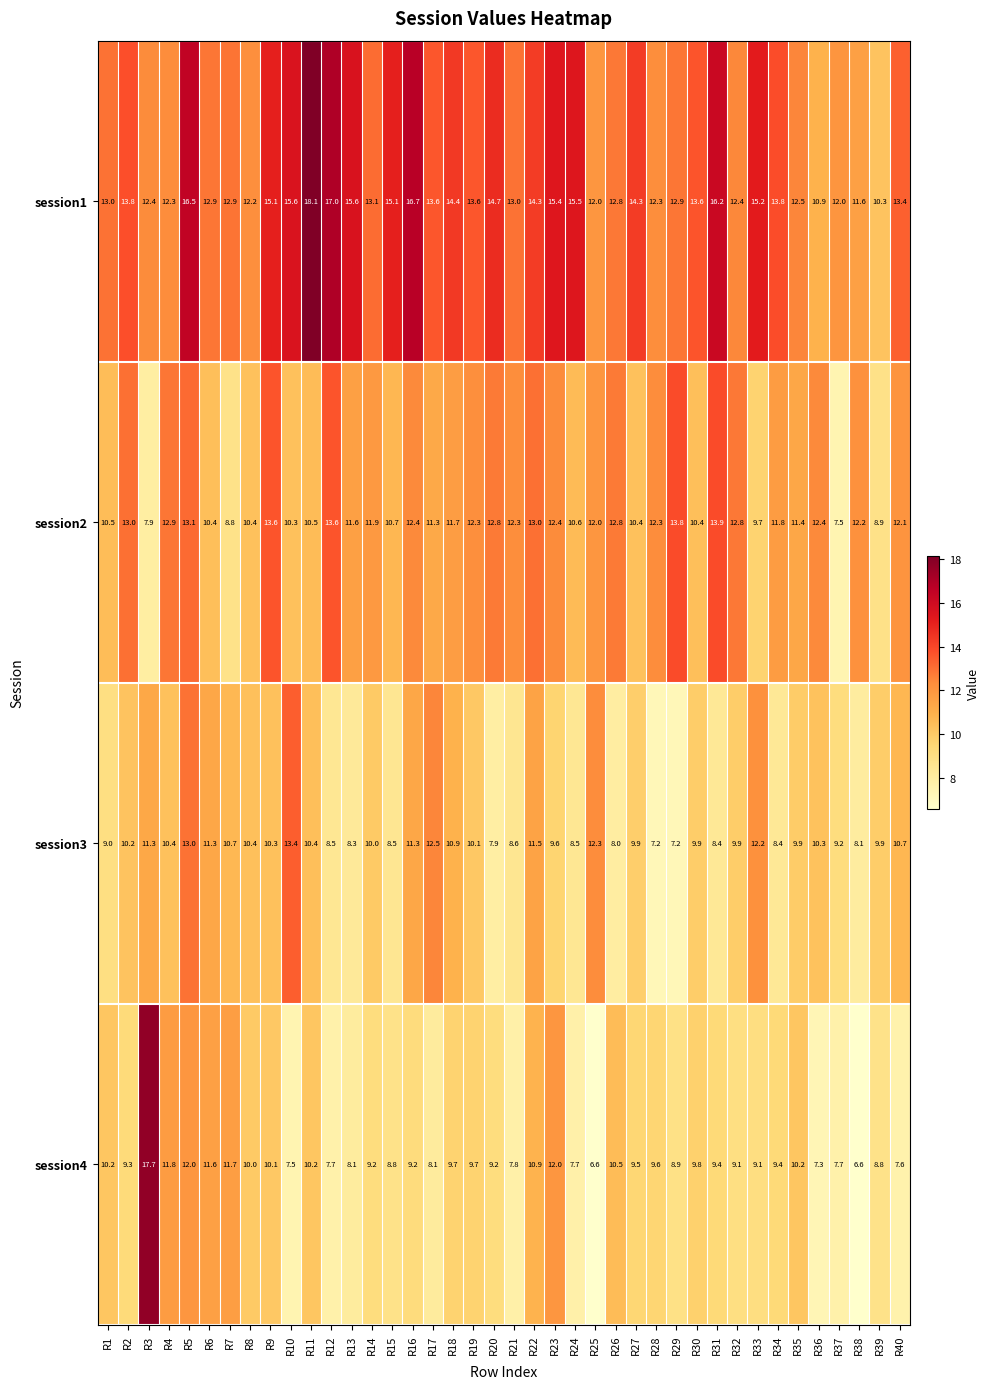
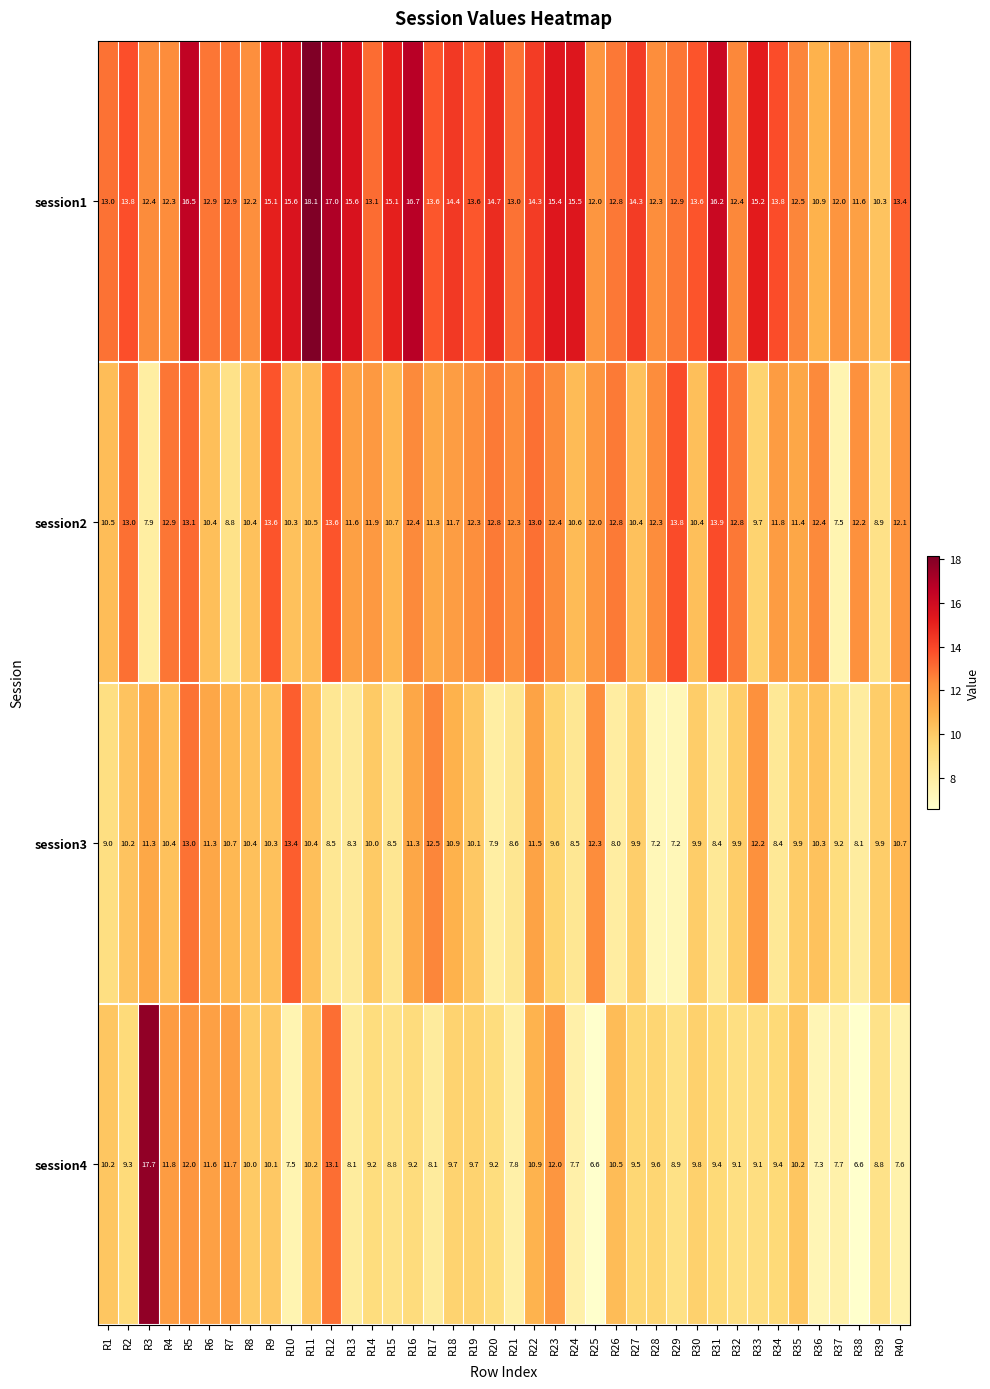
session4, R12: 7.7 -> 13.1
